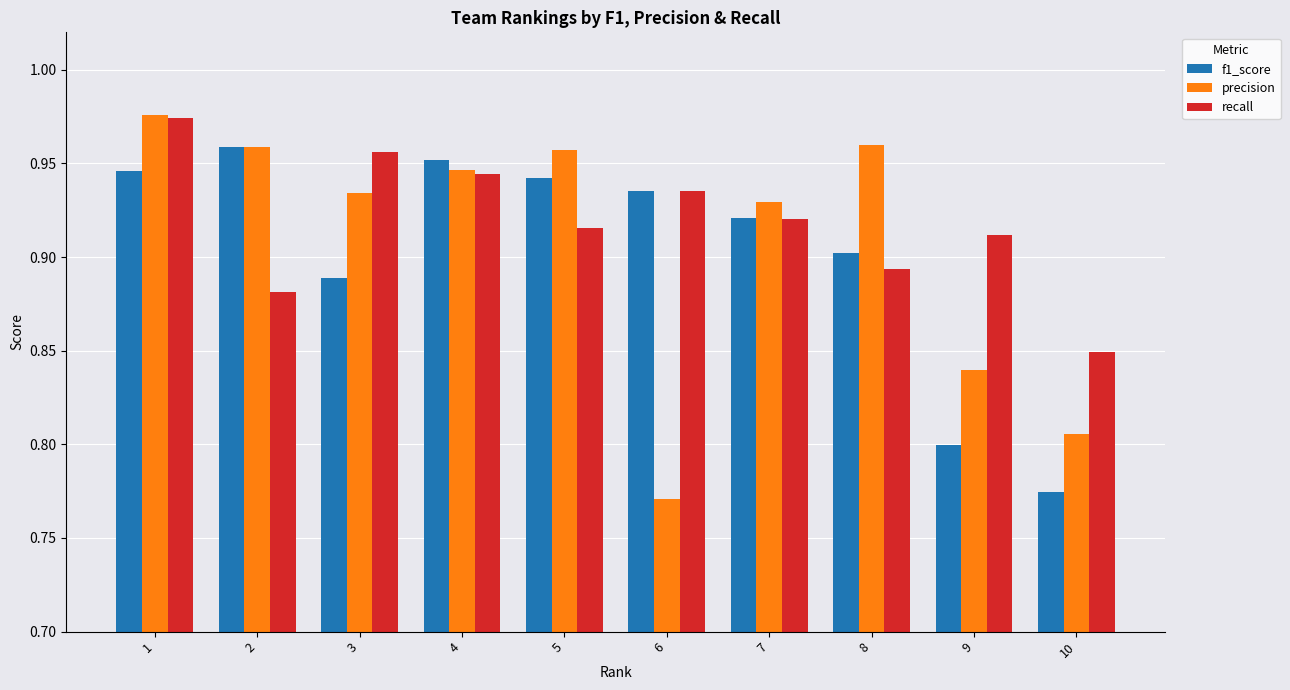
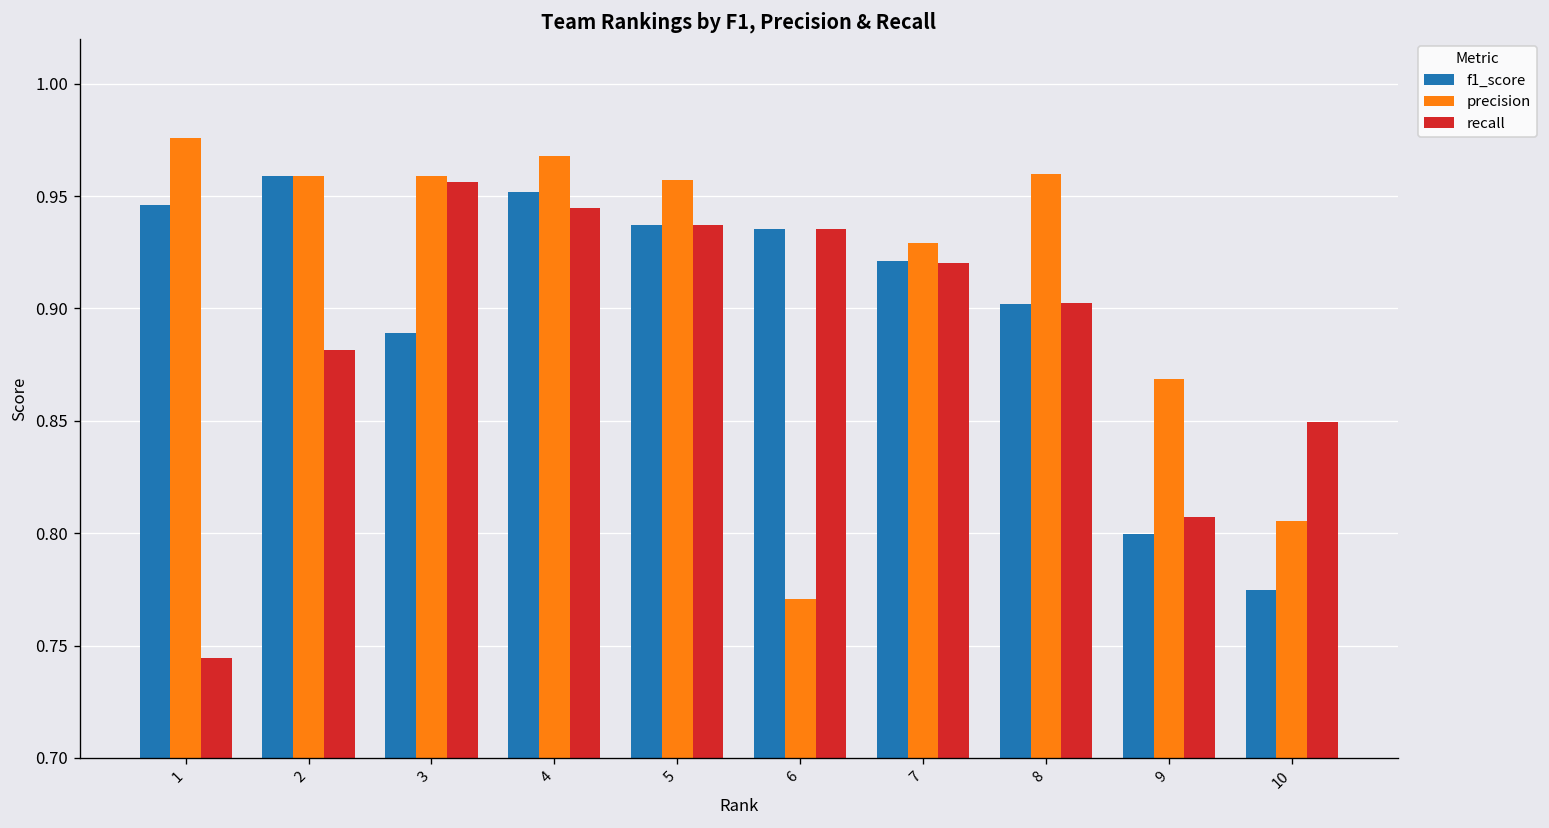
recall, 1: 0.974 -> 0.744
precision, 3: 0.934 -> 0.959
precision, 4: 0.946 -> 0.968
f1_score, 5: 0.942 -> 0.937
recall, 5: 0.916 -> 0.937
recall, 8: 0.893 -> 0.902
precision, 9: 0.840 -> 0.869
recall, 9: 0.912 -> 0.807
